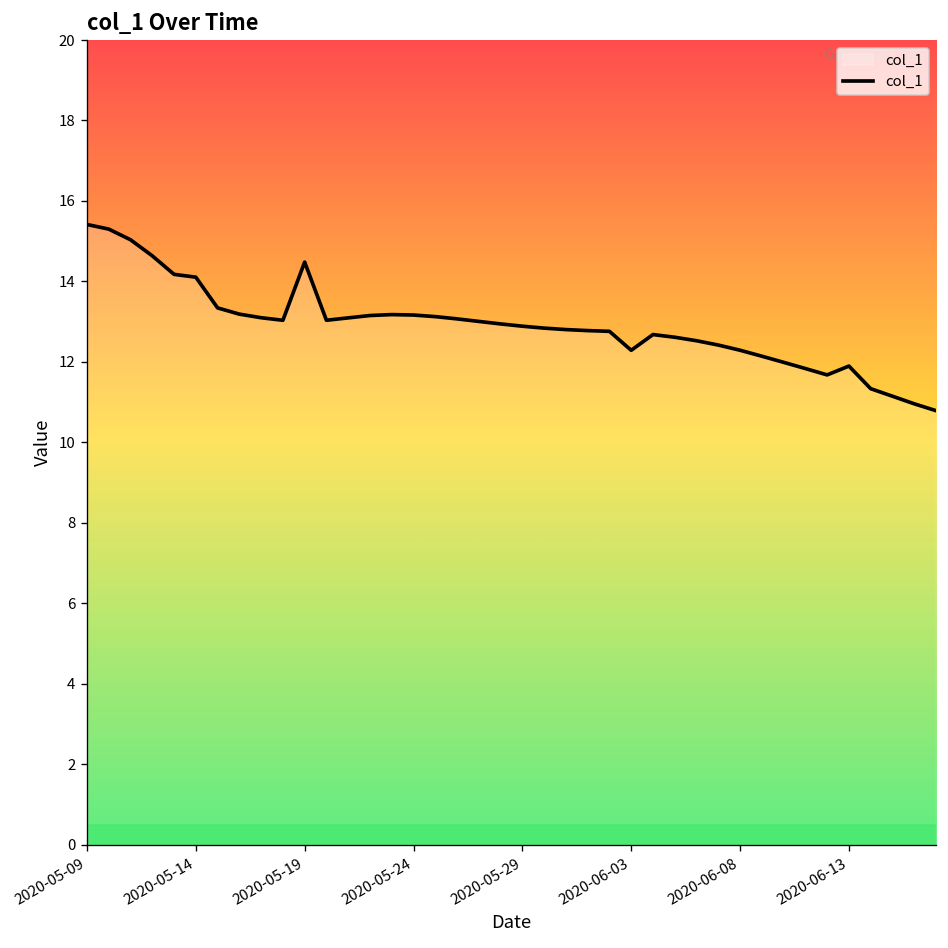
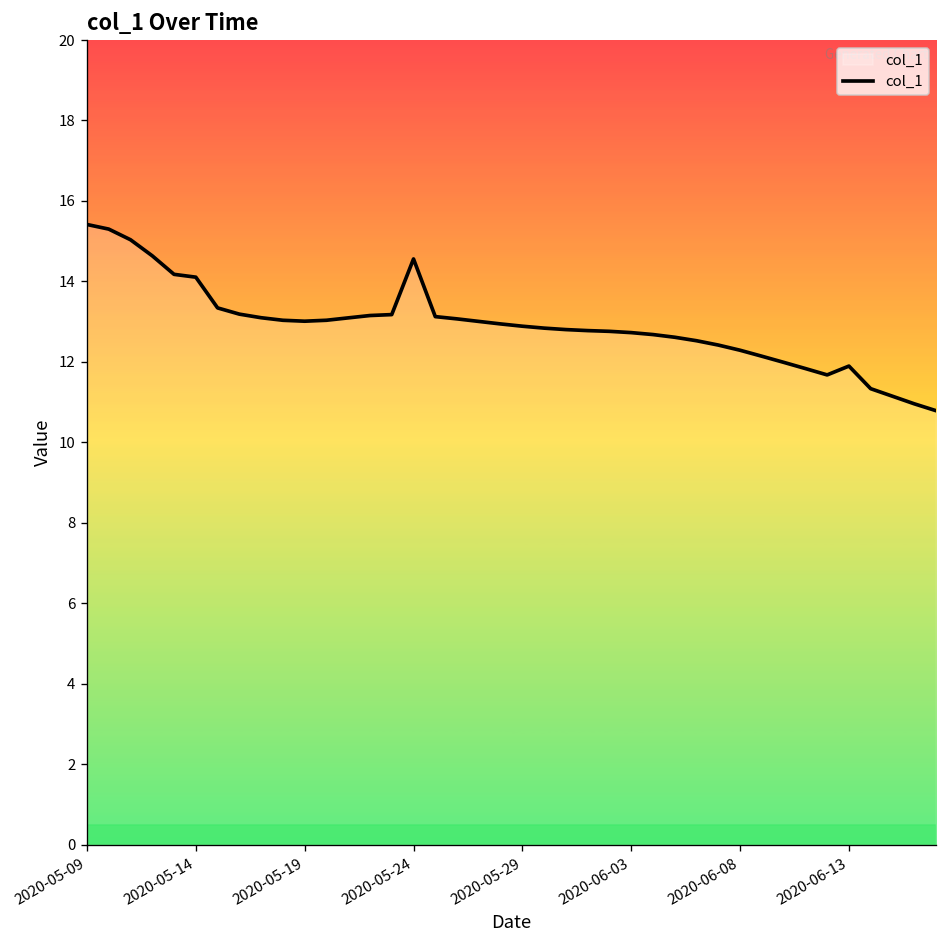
2020-05-19: 14.5 -> 13.0
2020-05-24: 13.2 -> 14.6
2020-06-03: 12.3 -> 12.7
